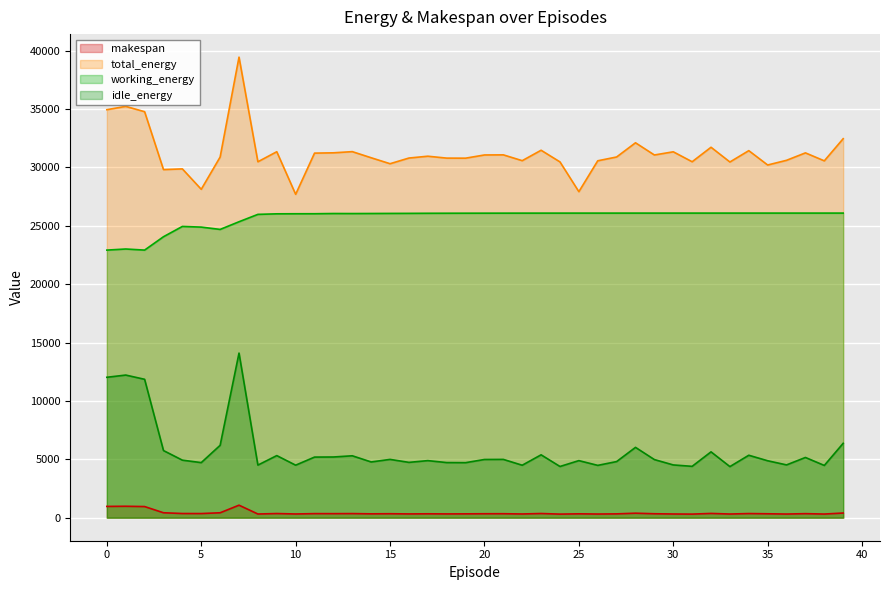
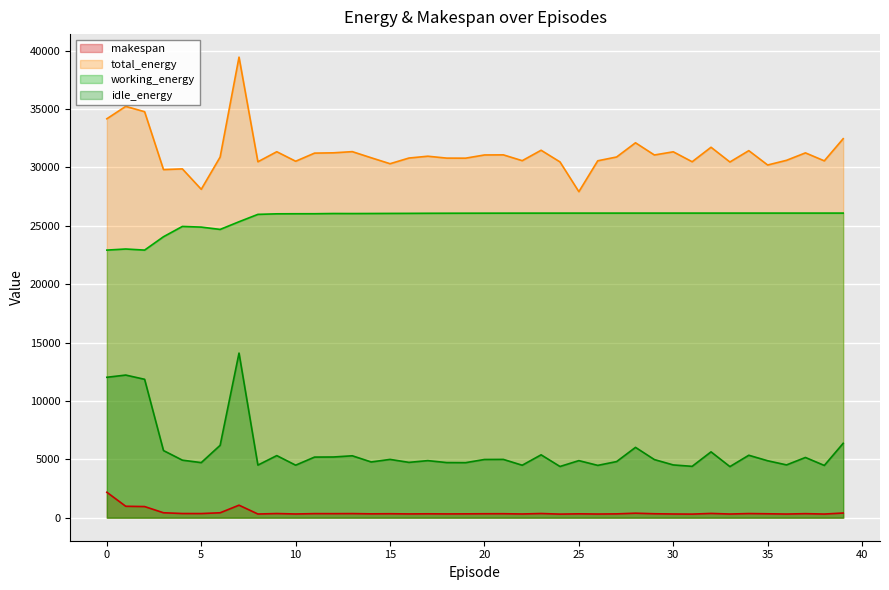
makespan, 0: 1000 -> 2200
total_energy, 0: 34900 -> 34200
total_energy, 10: 27700 -> 30500
